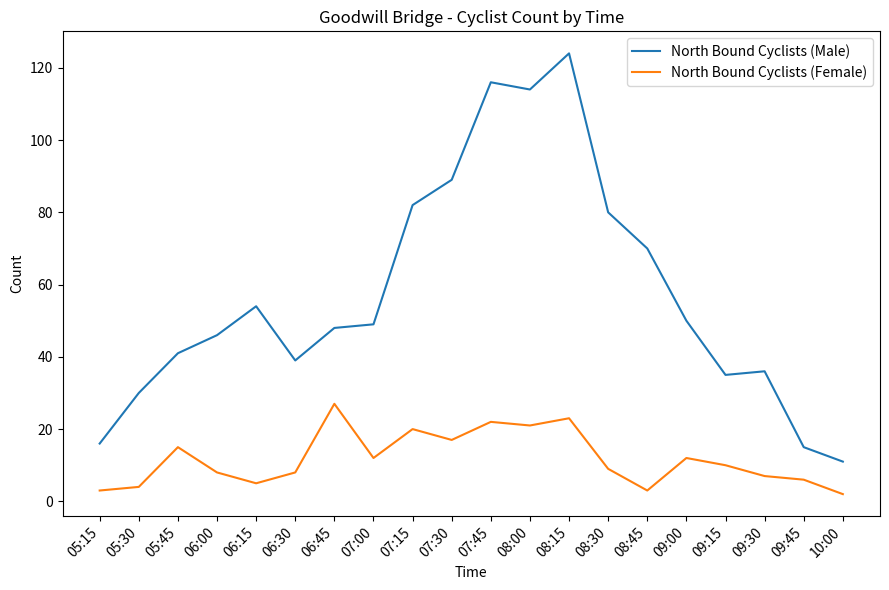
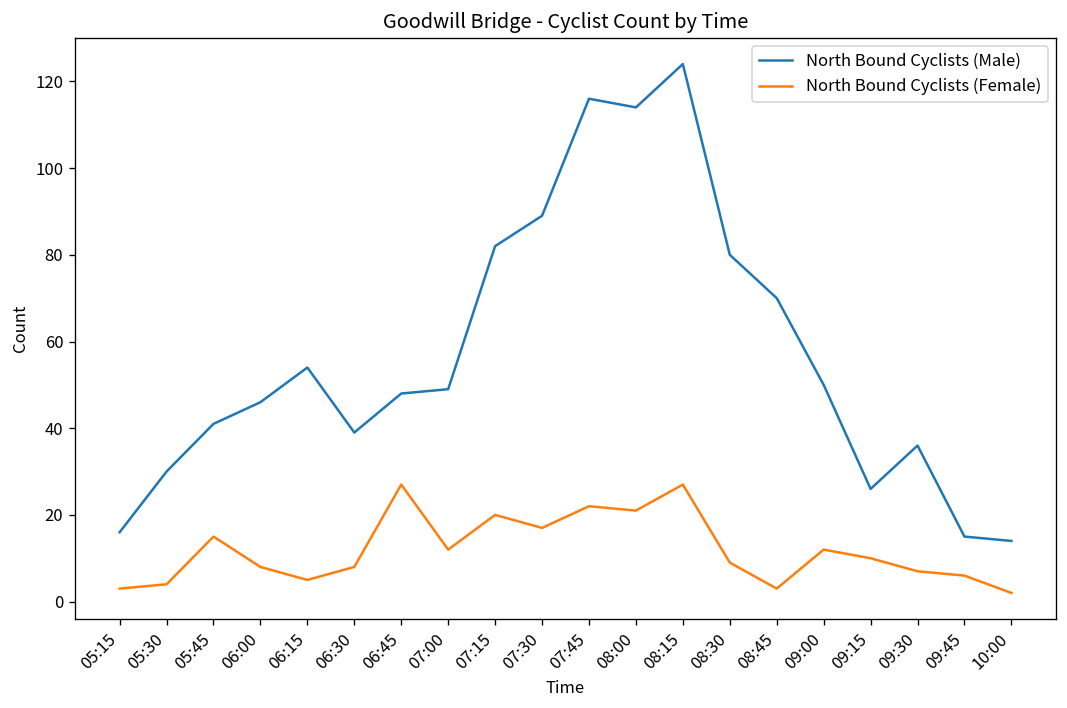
North Bound Cyclists (Female), 08:15: 23 -> 27
North Bound Cyclists (Male), 09:15: 35 -> 26
North Bound Cyclists (Male), 10:00: 11 -> 14
